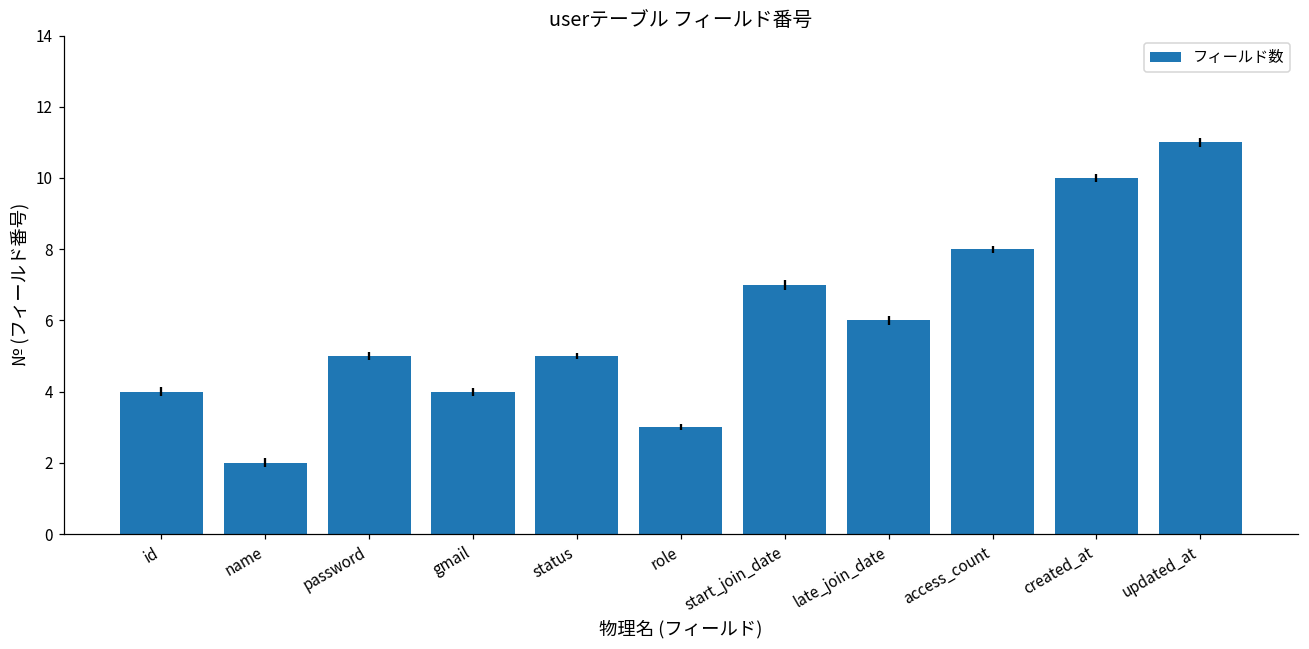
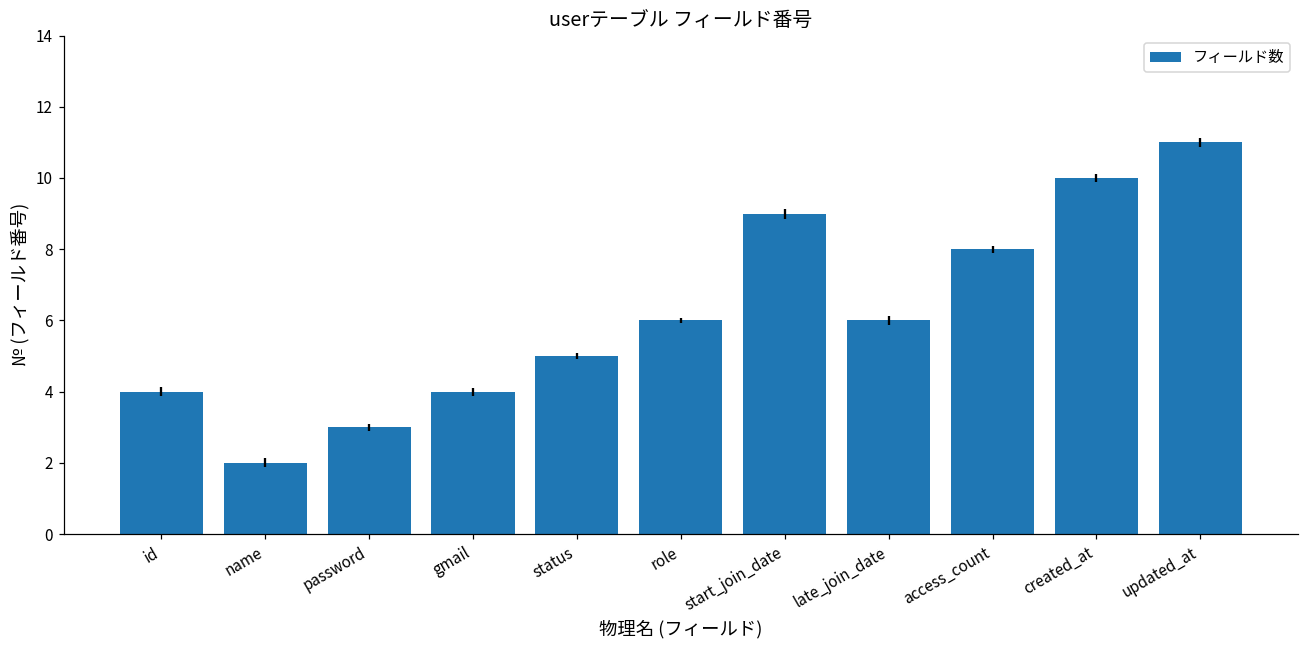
password: 5 -> 3
role: 3 -> 6
start_join_date: 7 -> 9
